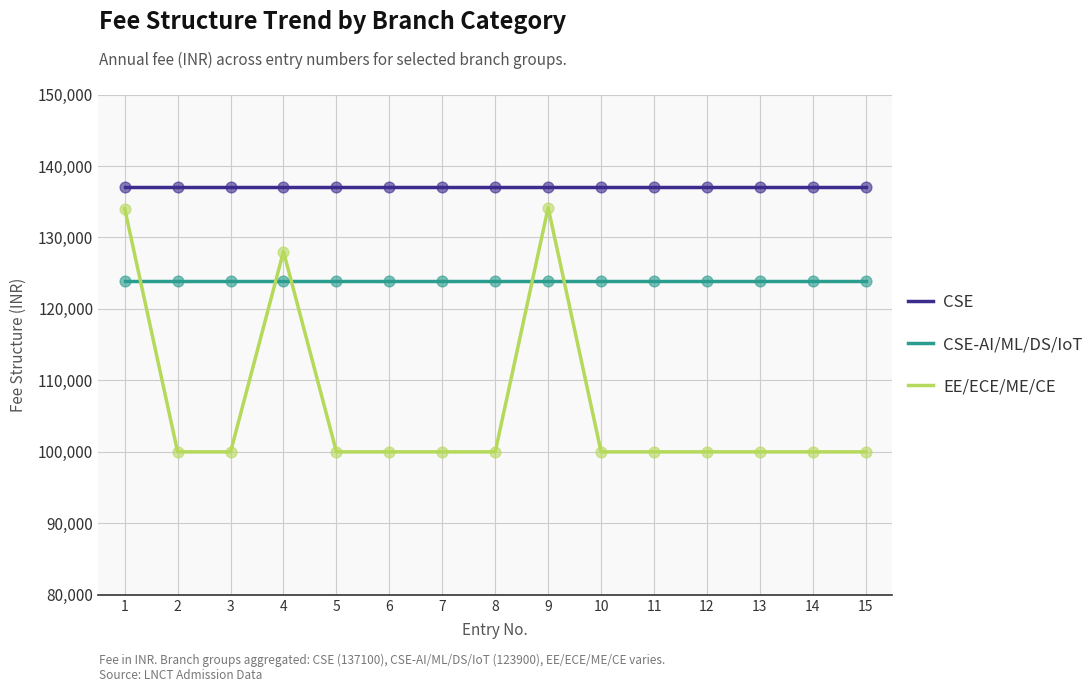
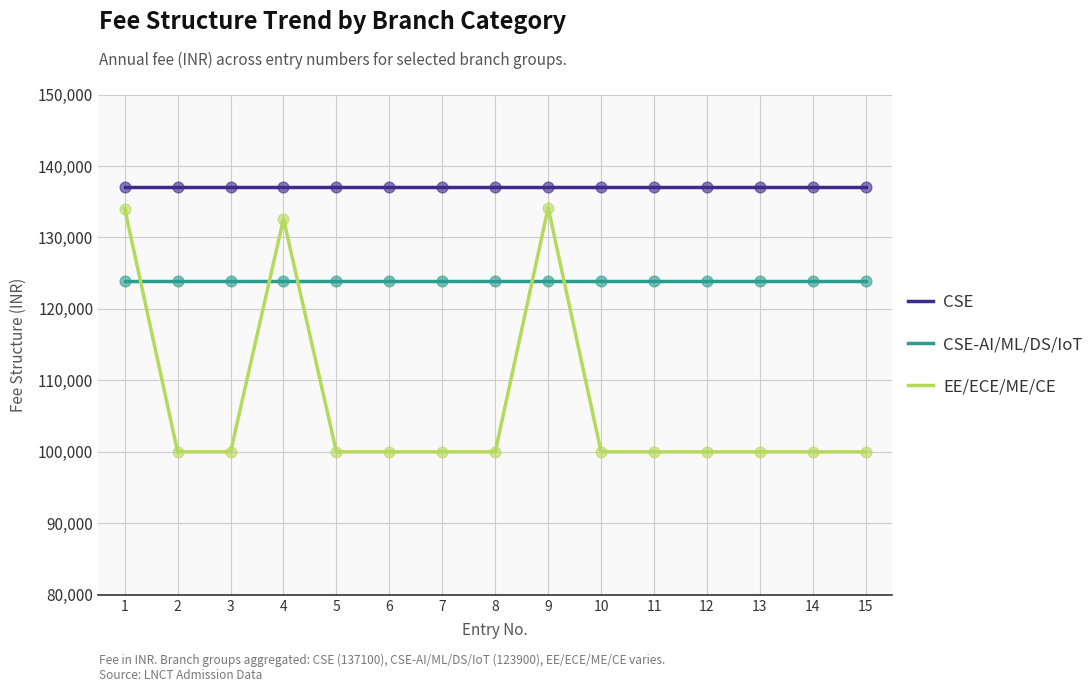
EE/ECE/ME/CE, 4: 128,000 -> 133,000
